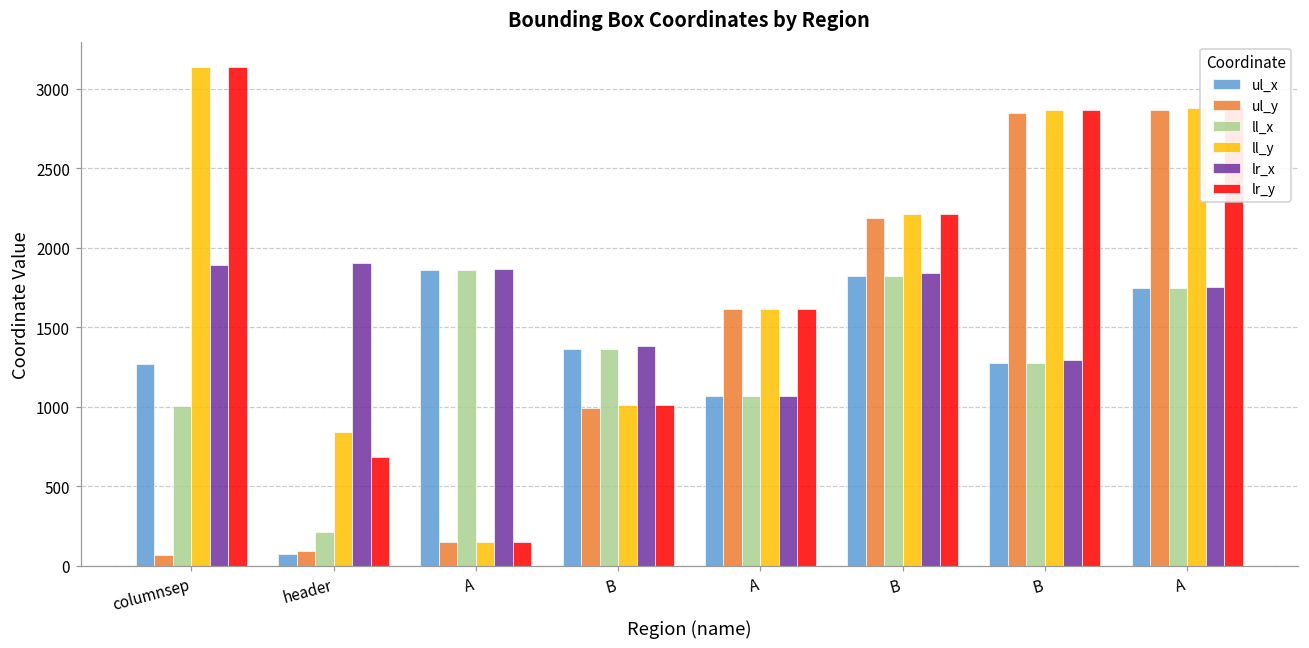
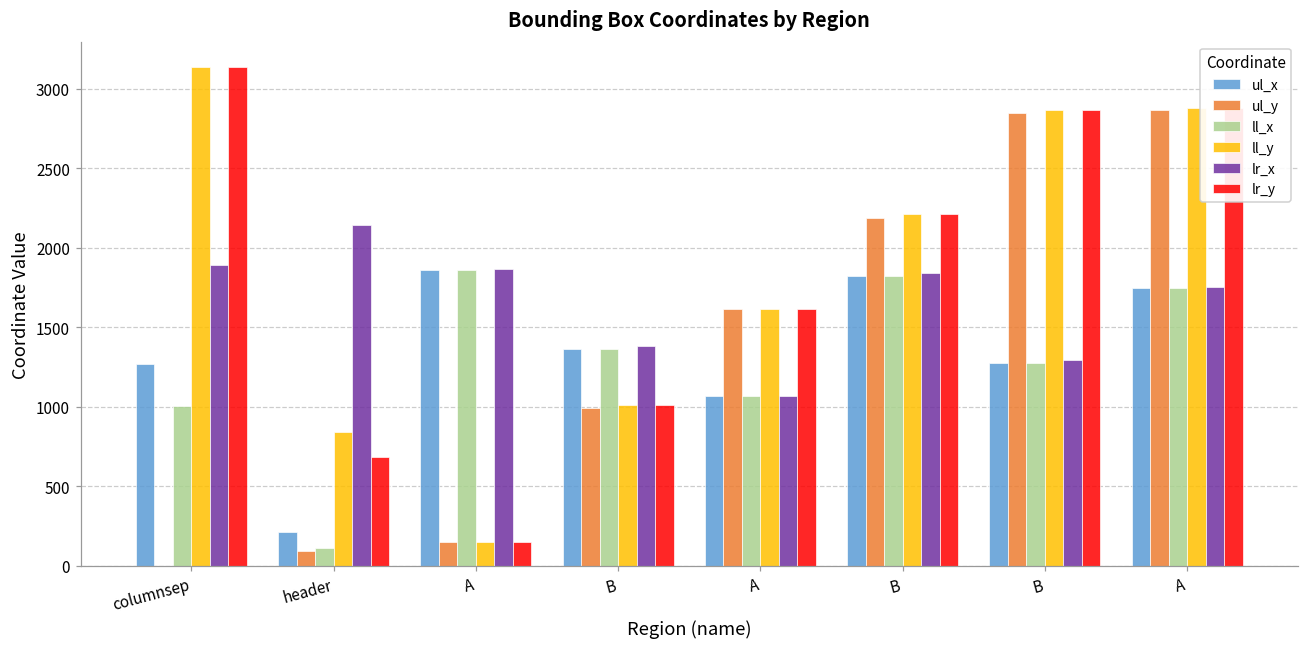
ul_y, columnsep: 70 -> 0
ul_x, header: 80 -> 220
ll_x, header: 220 -> 110
lr_x, header: 1900 -> 2140
